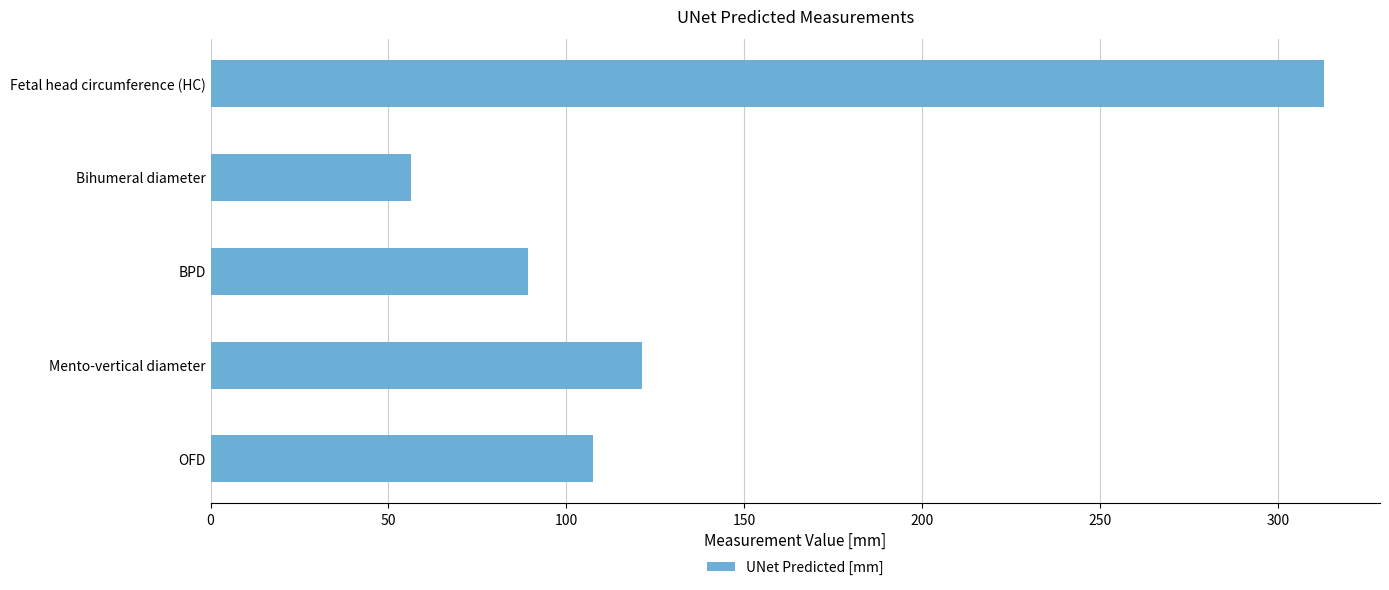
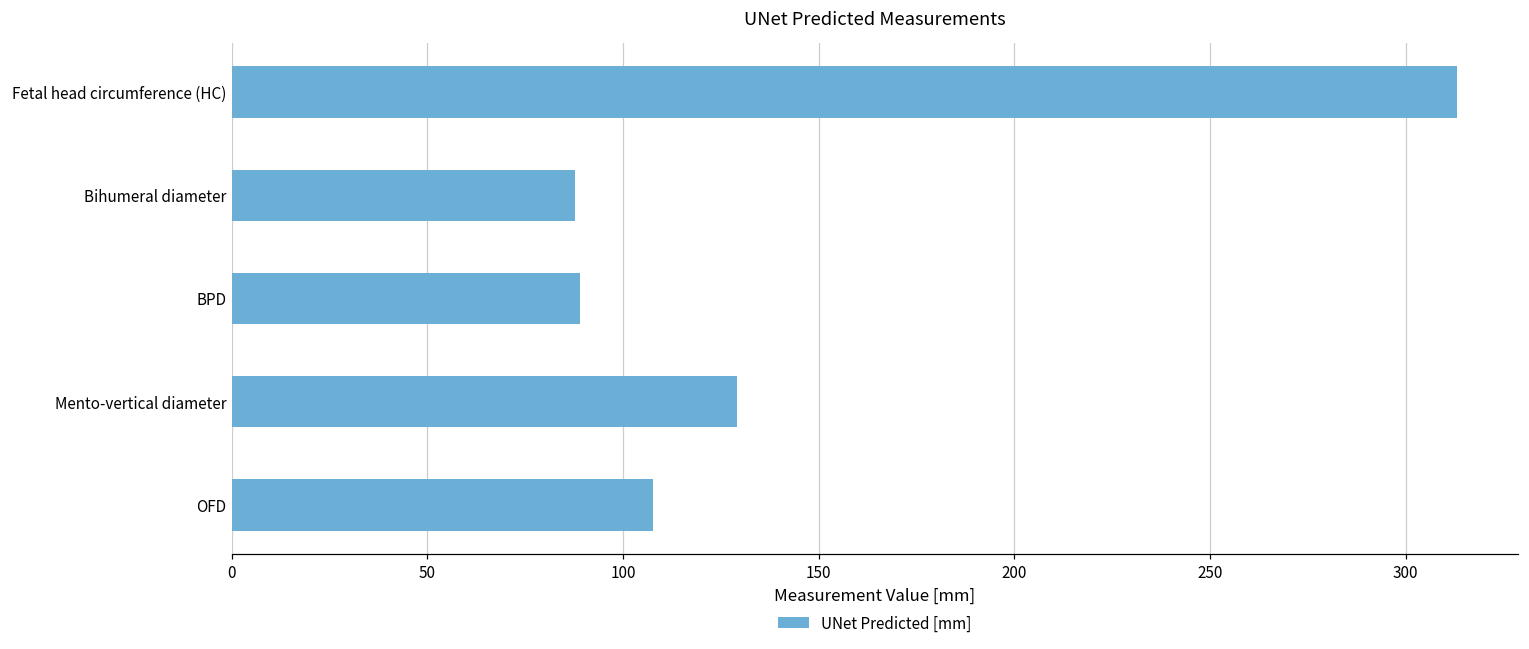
Bihumeral diameter: 56 -> 88
Mento-vertical diameter: 121 -> 129
